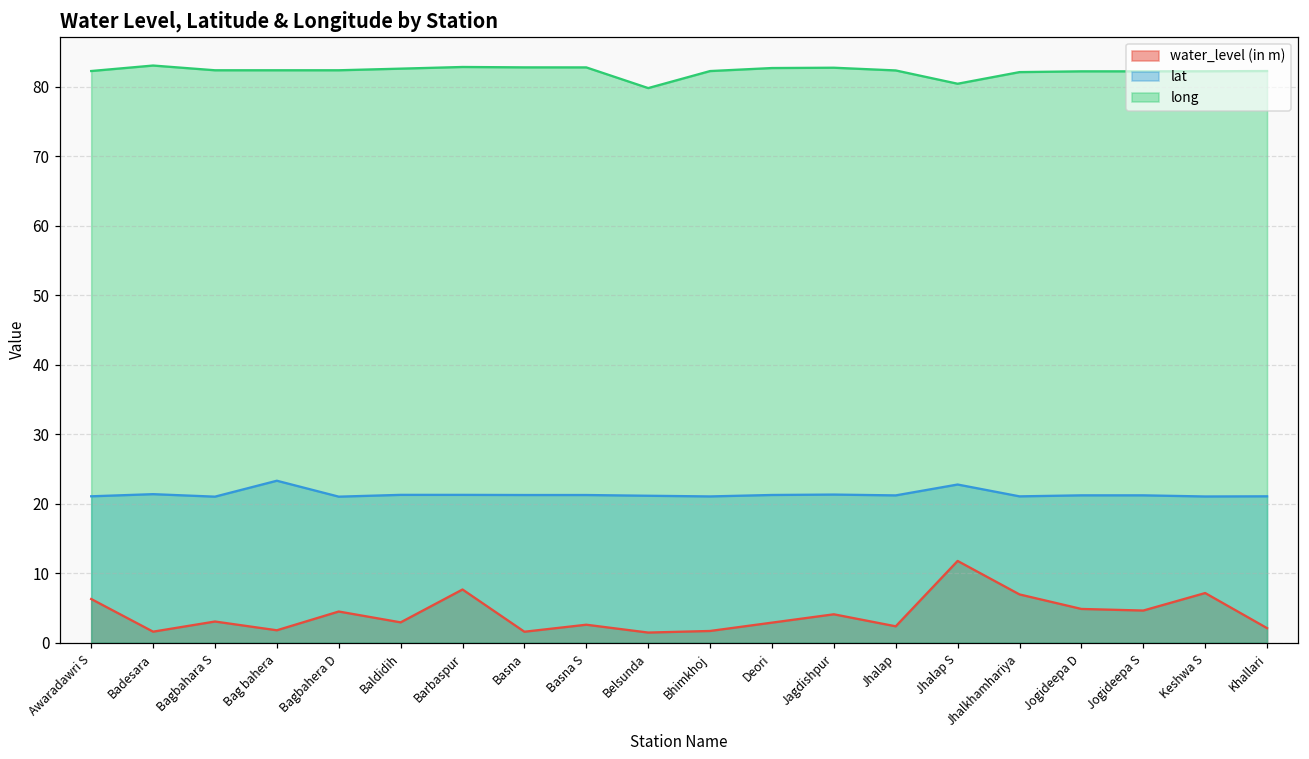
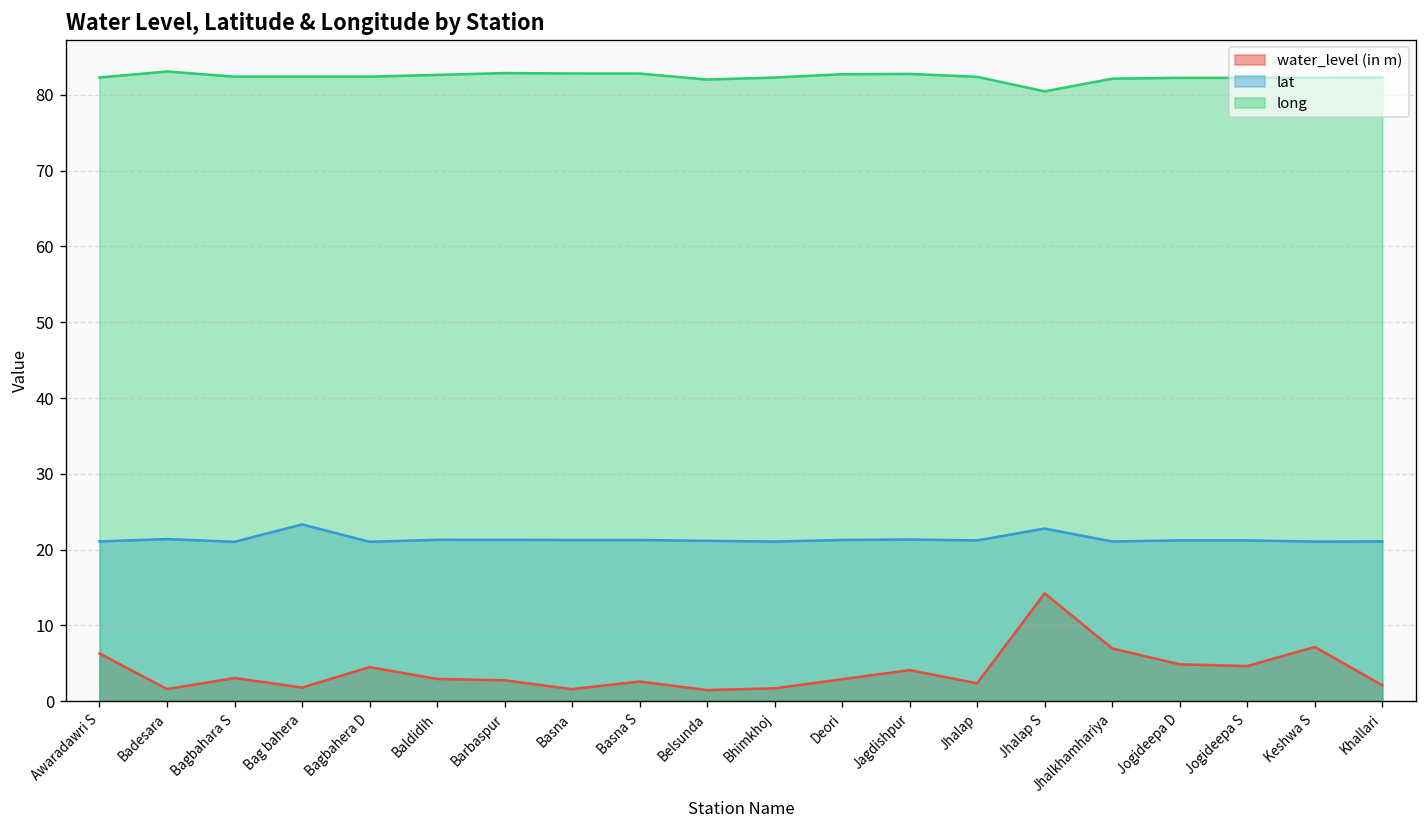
water_level (in m), Barbaspur: 8 -> 3
long, Belsunda: 80 -> 82
water_level (in m), Jhalap S: 12 -> 14
